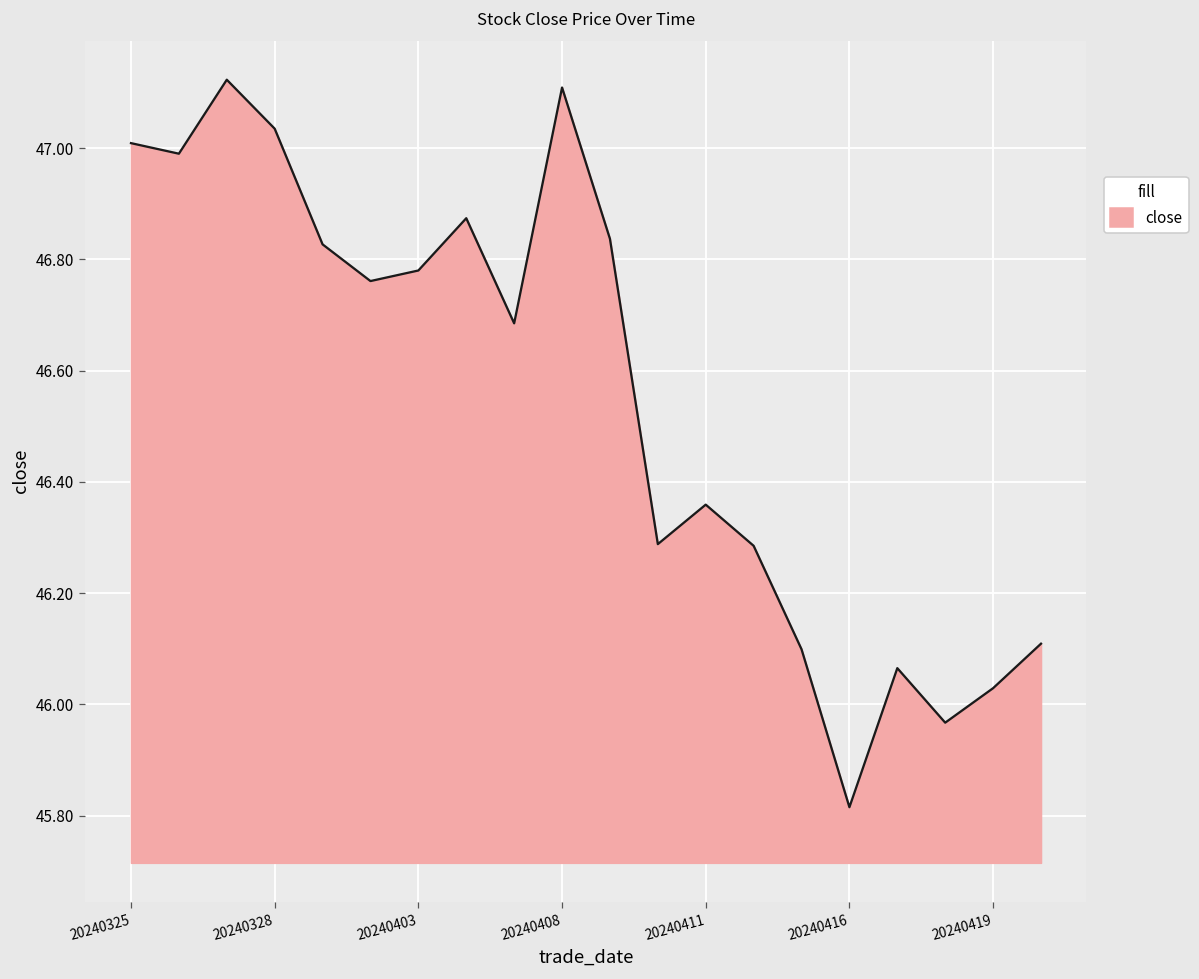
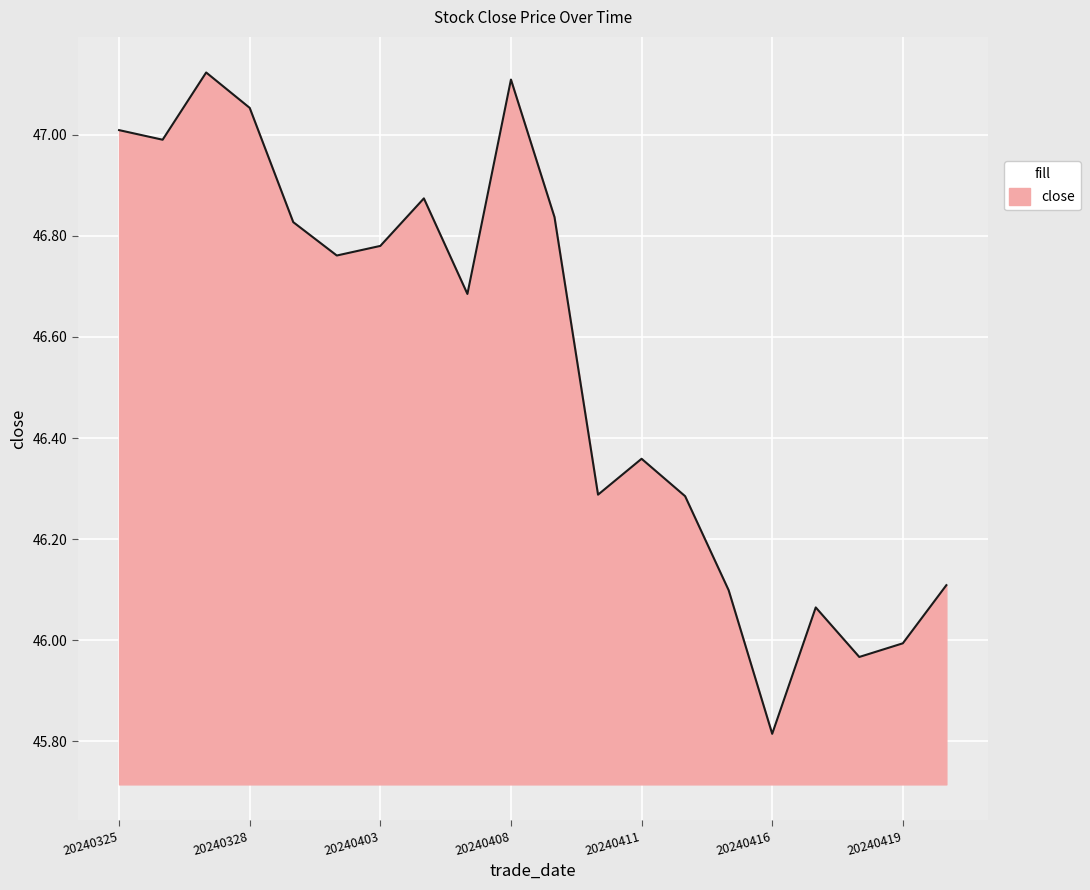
20240328: 47.04 -> 47.05
20240419: 46.03 -> 45.99
